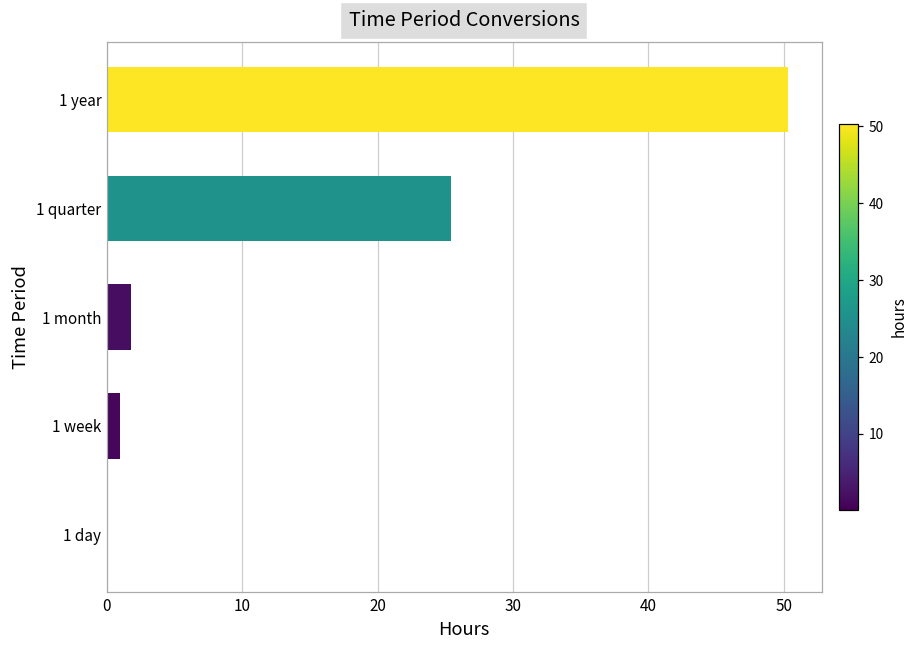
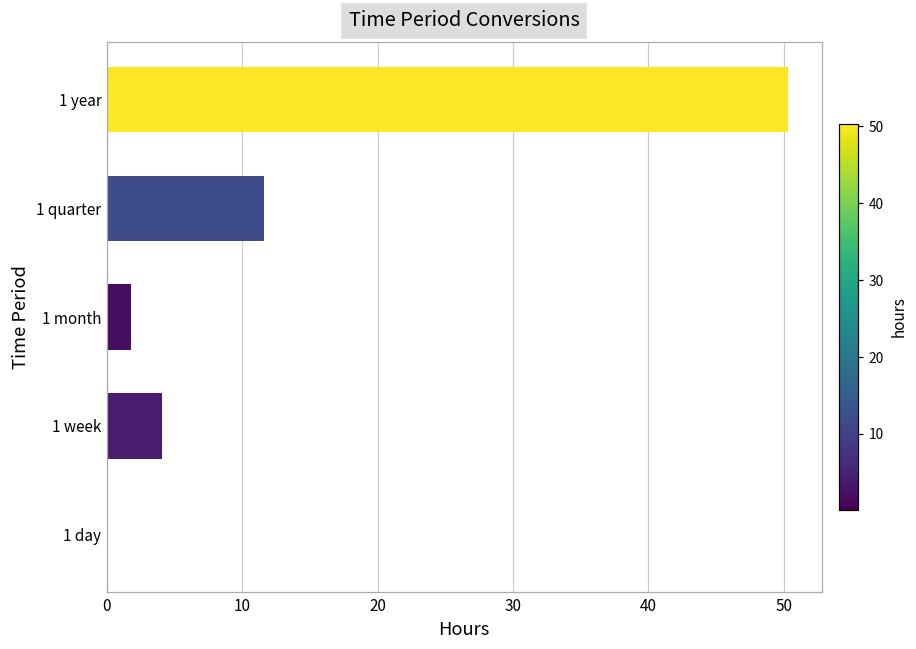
1 quarter: 25.4 -> 11.6
1 week: 1.0 -> 4.1
